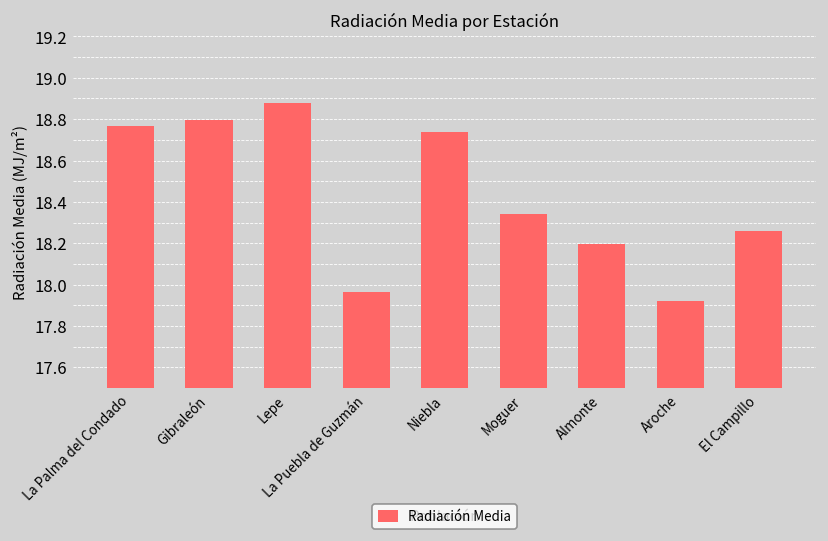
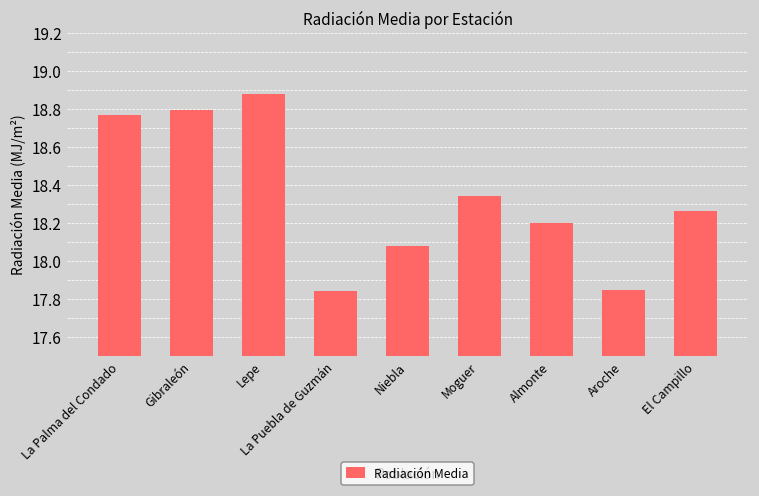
La Puebla de Guzmán: 17.96 -> 17.84
Niebla: 18.74 -> 18.08
Aroche: 17.92 -> 17.85
